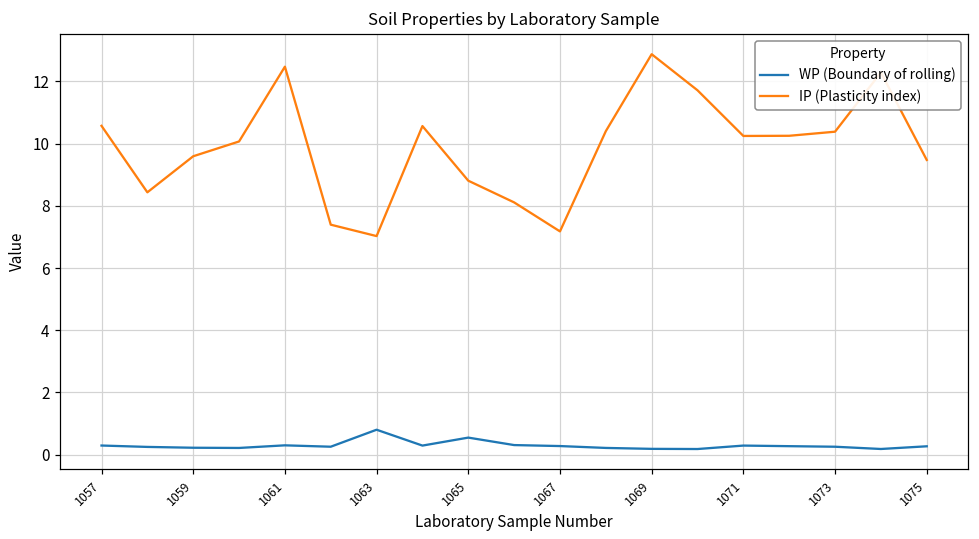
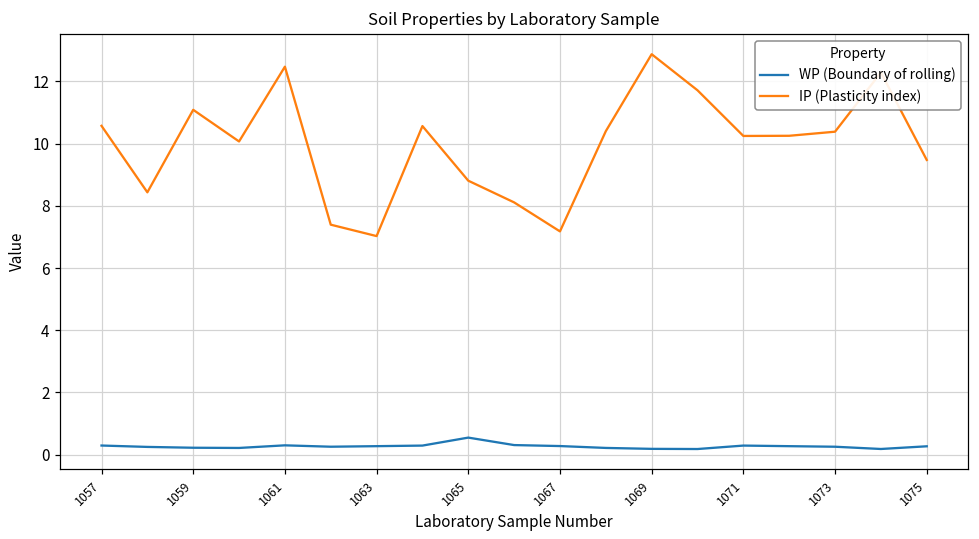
IP (Plasticity index), 1059: 9.6 -> 11.1
WP (Boundary of rolling), 1063: 0.8 -> 0.3
